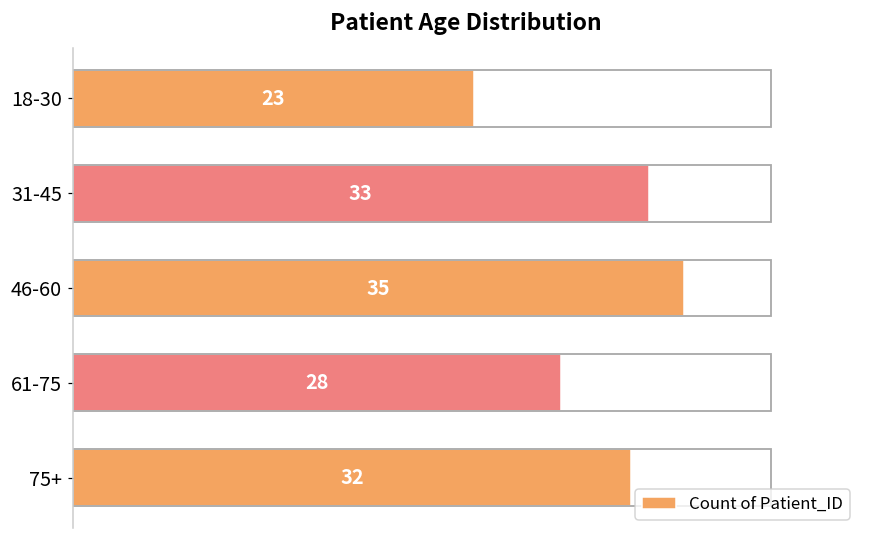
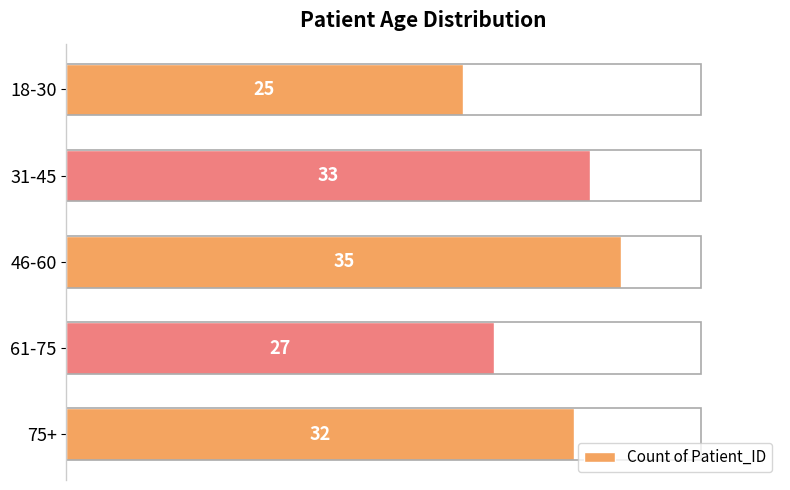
18-30: 23 -> 25
61-75: 28 -> 27
